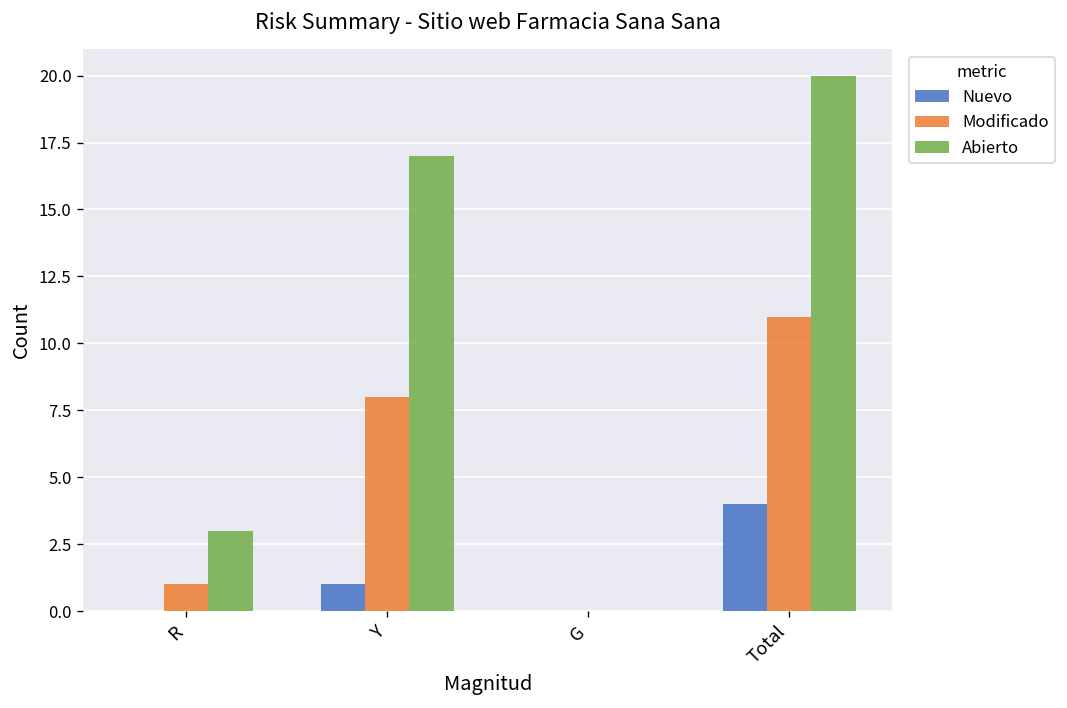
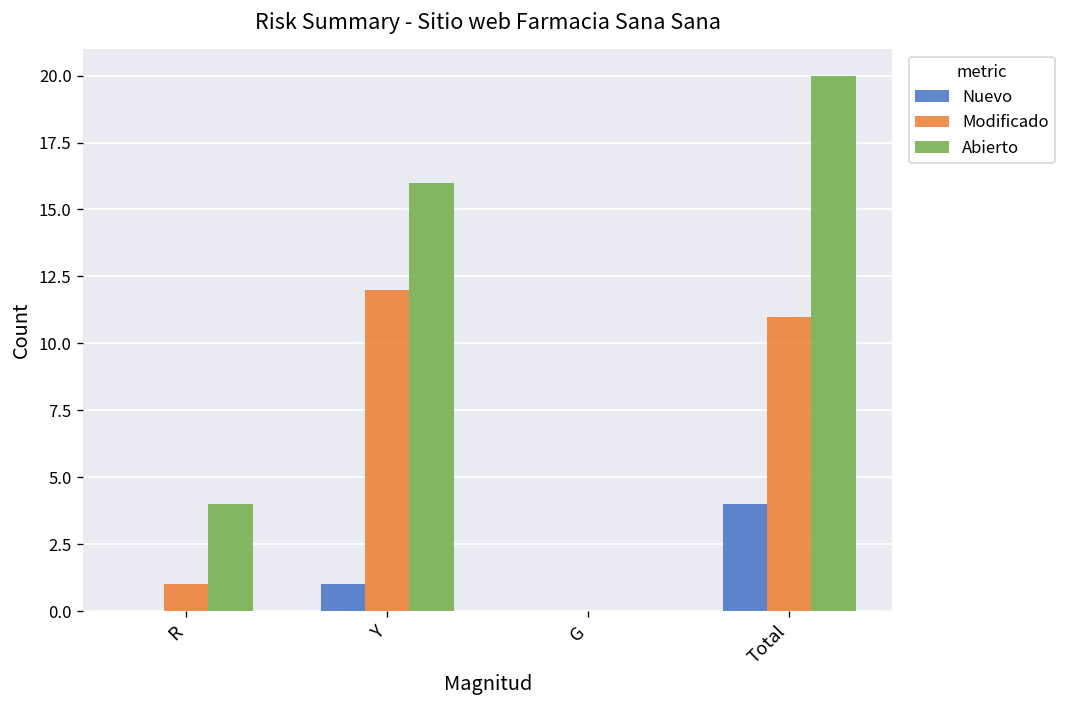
Abierto, R: 3 -> 4
Modificado, Y: 8 -> 12
Abierto, Y: 17 -> 16
